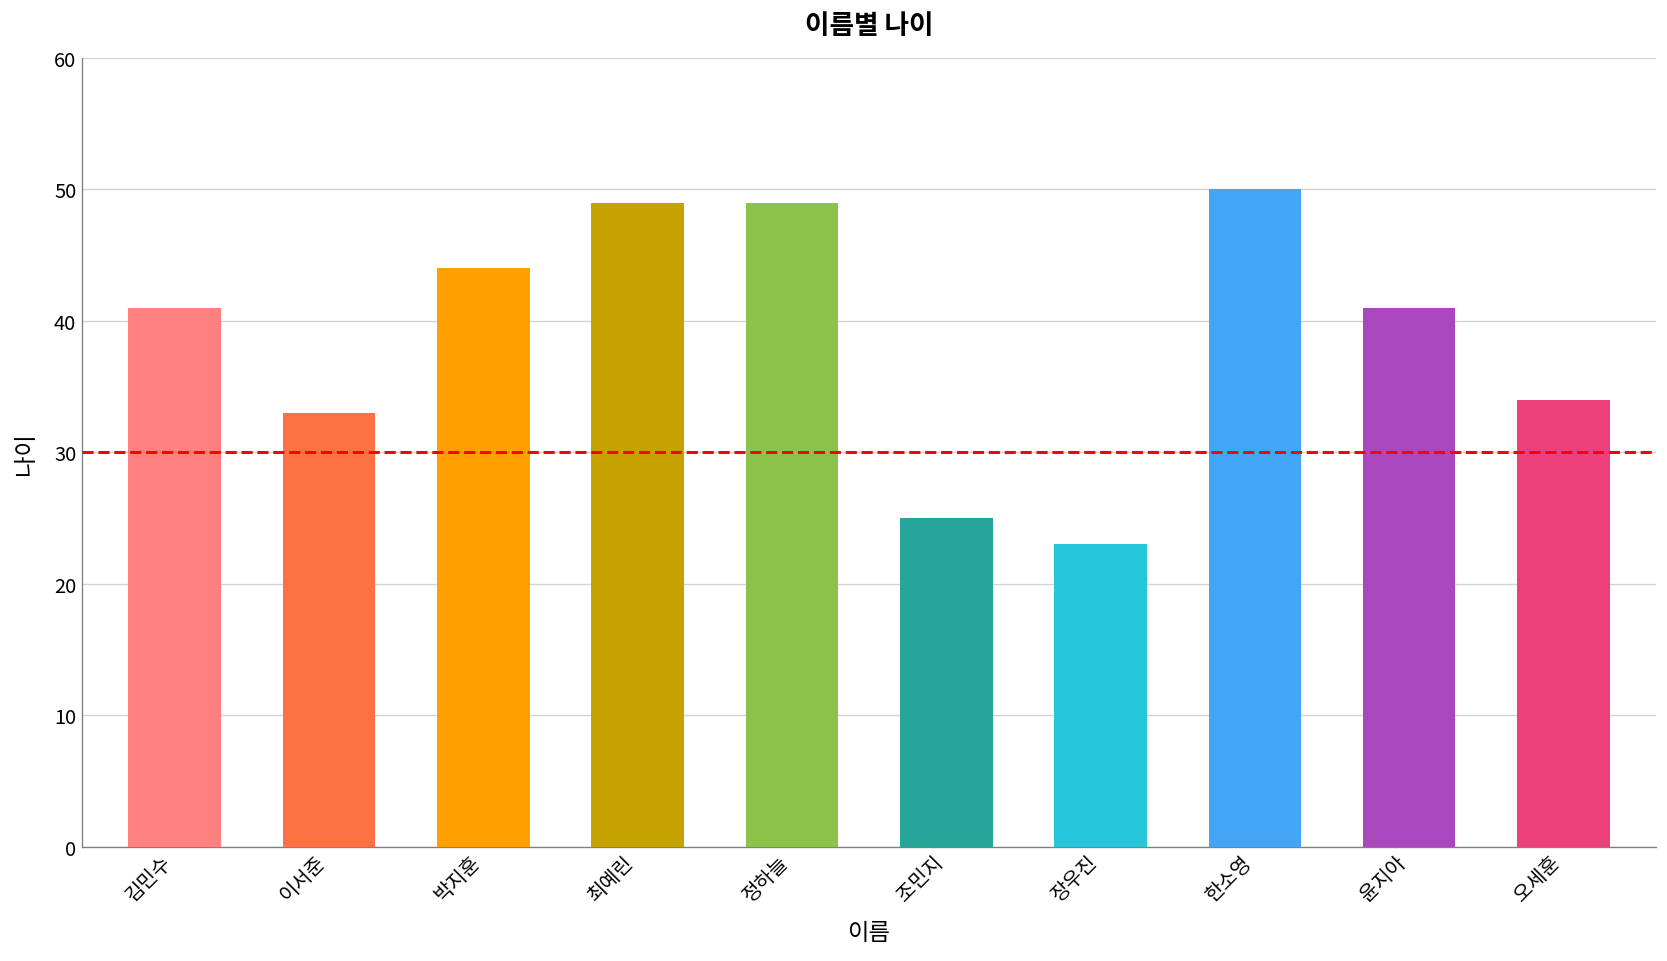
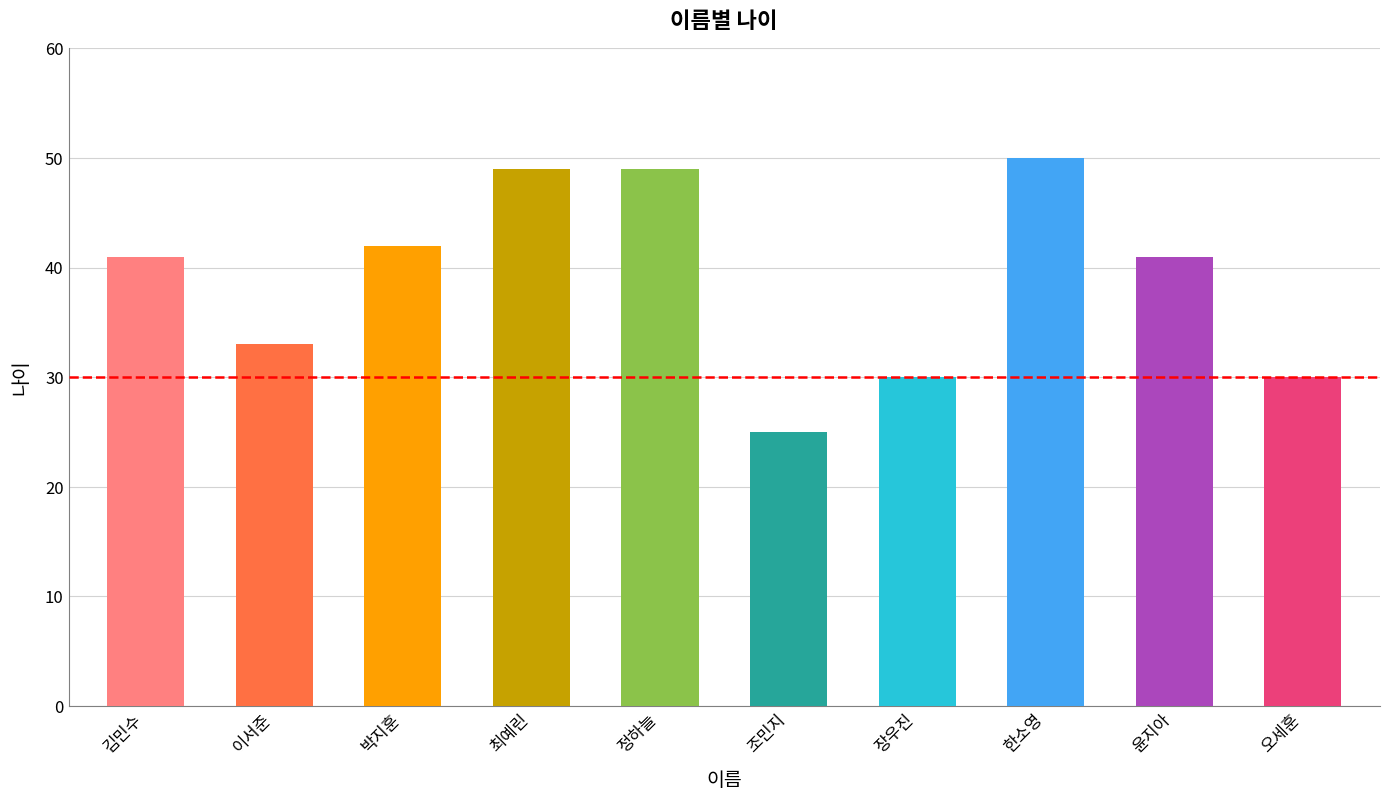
박지훈: 44 -> 42
장우진: 23 -> 30
오세훈: 34 -> 30
